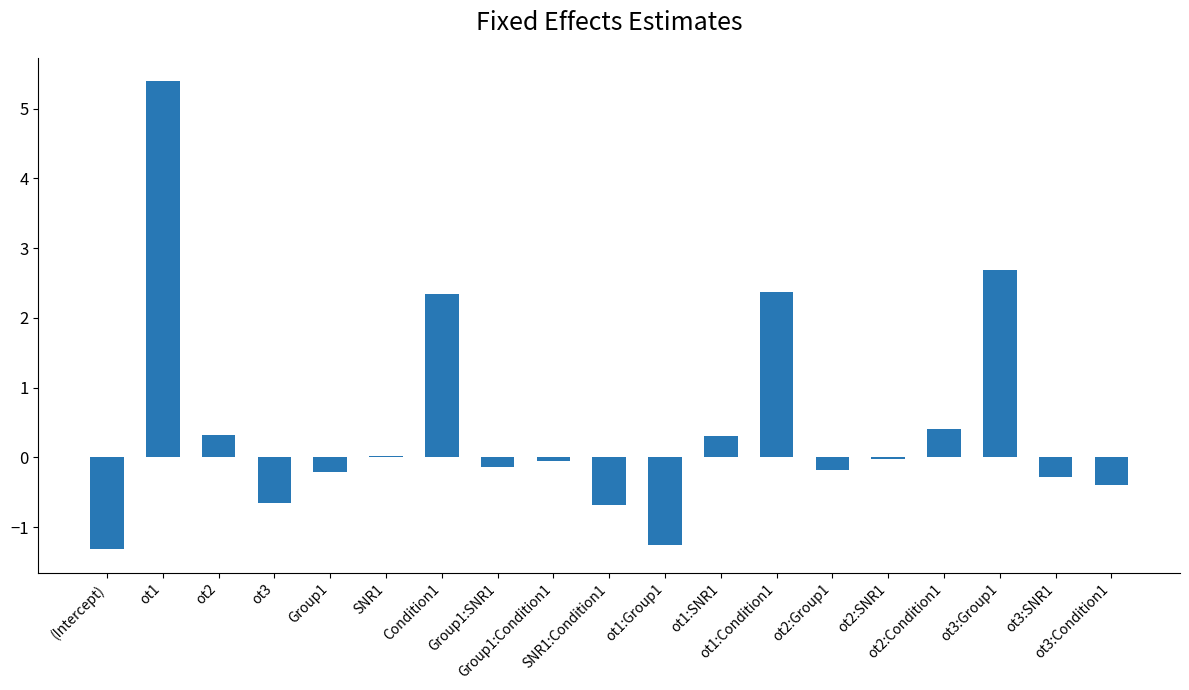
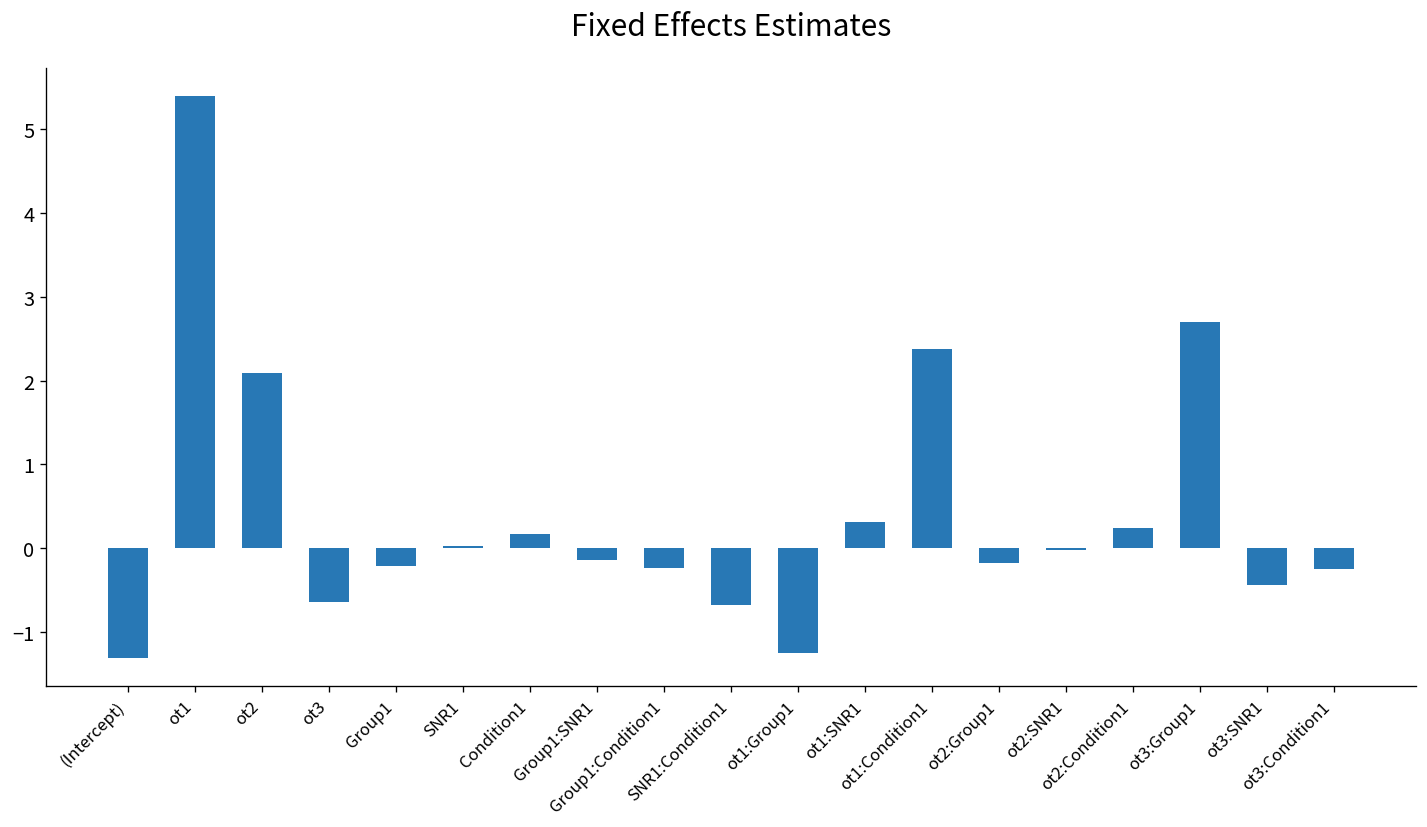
ot2: 0.3 -> 2.1
Condition1: 2.3 -> 0.2
Group1:Condition1: 0.0 -> -0.2
ot2:Condition1: 0.4 -> 0.2
ot3:SNR1: -0.3 -> -0.4
ot3:Condition1: -0.4 -> -0.2
